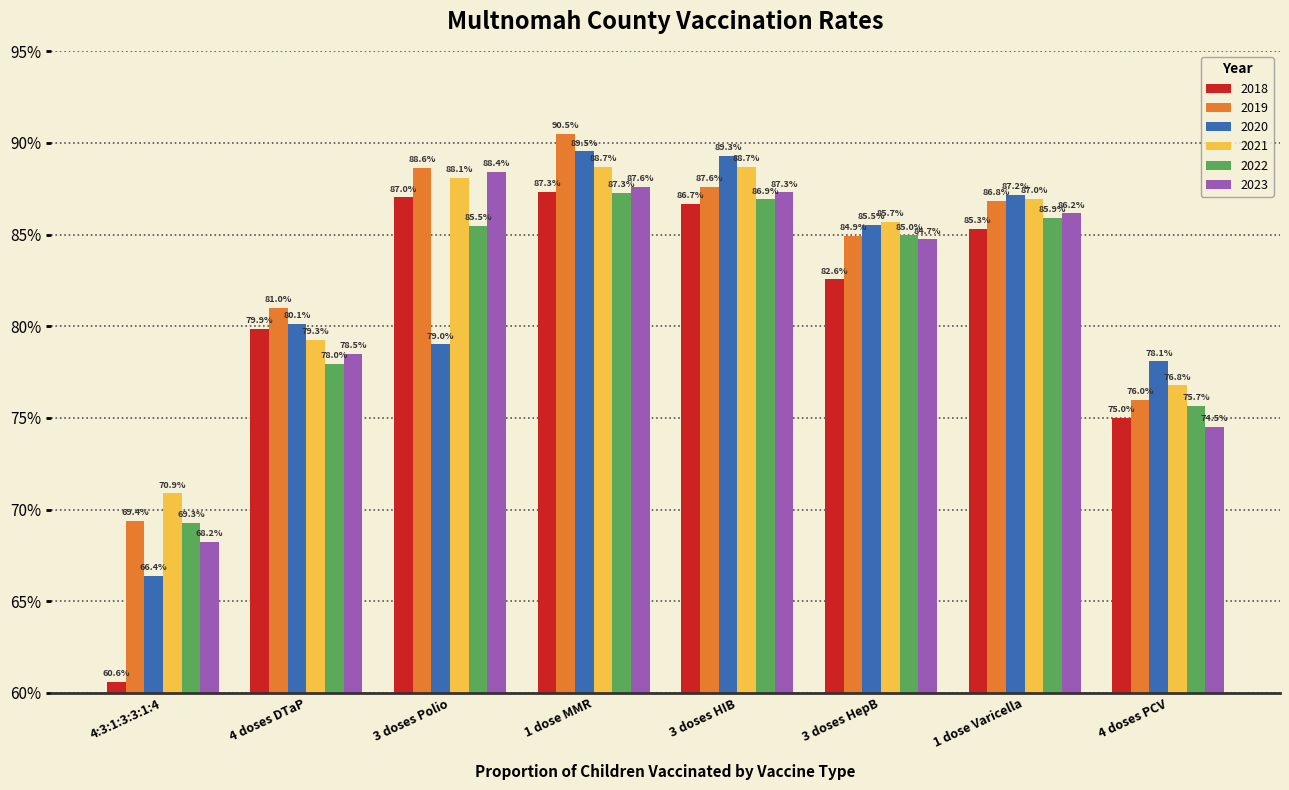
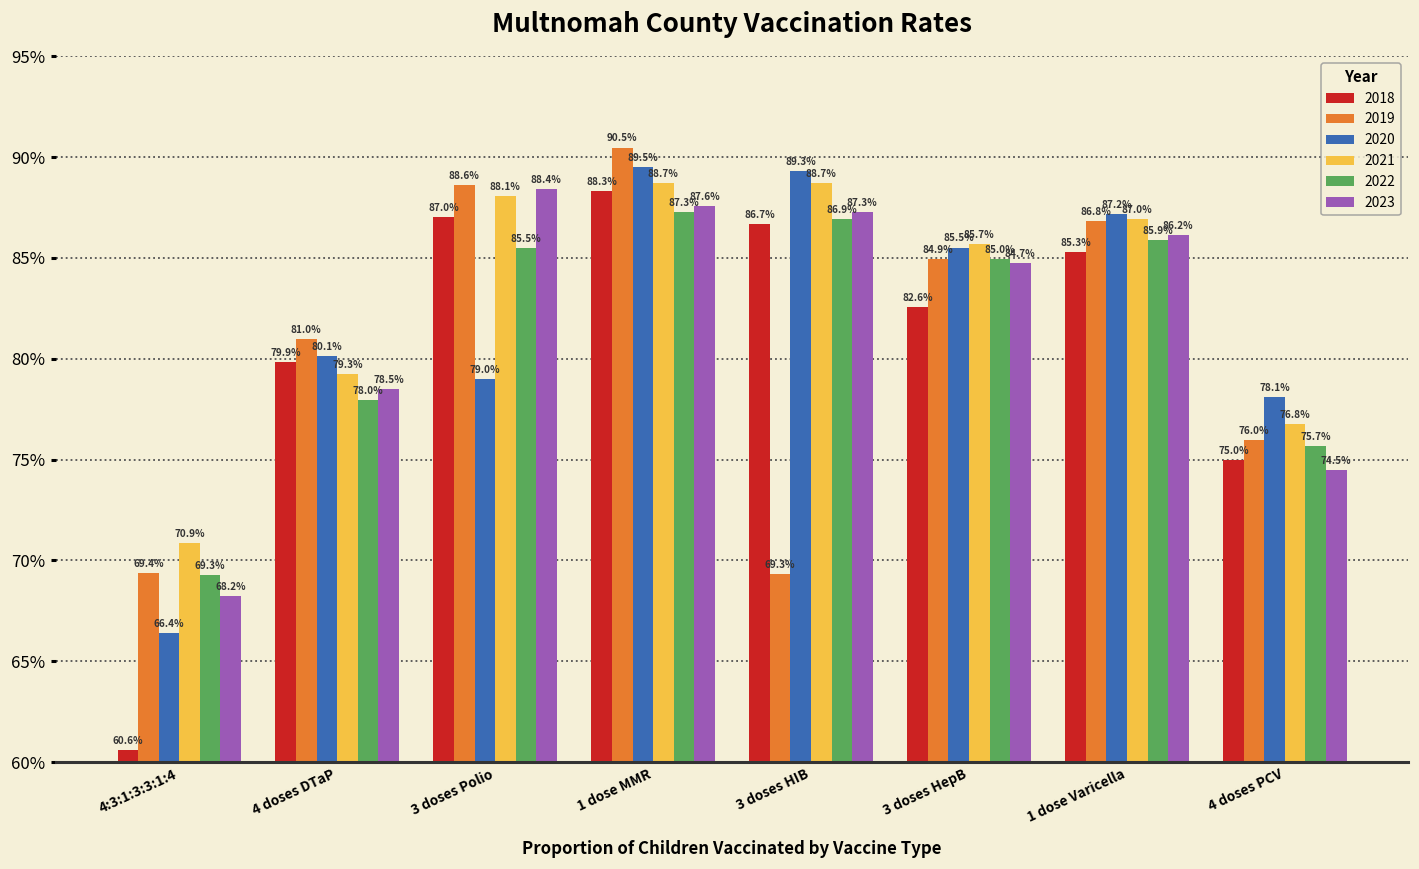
2018, 1 dose MMR: 87.3% -> 88.3%
2019, 3 doses HIB: 87.6% -> 69.3%
